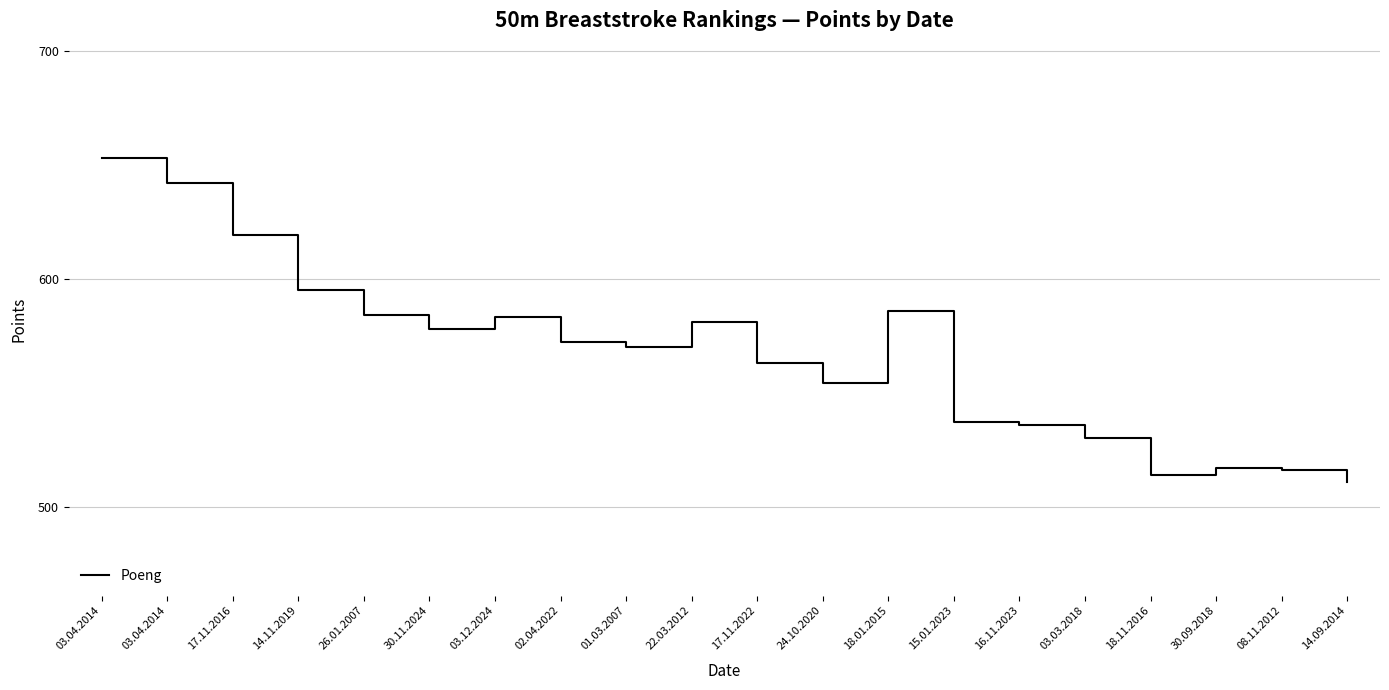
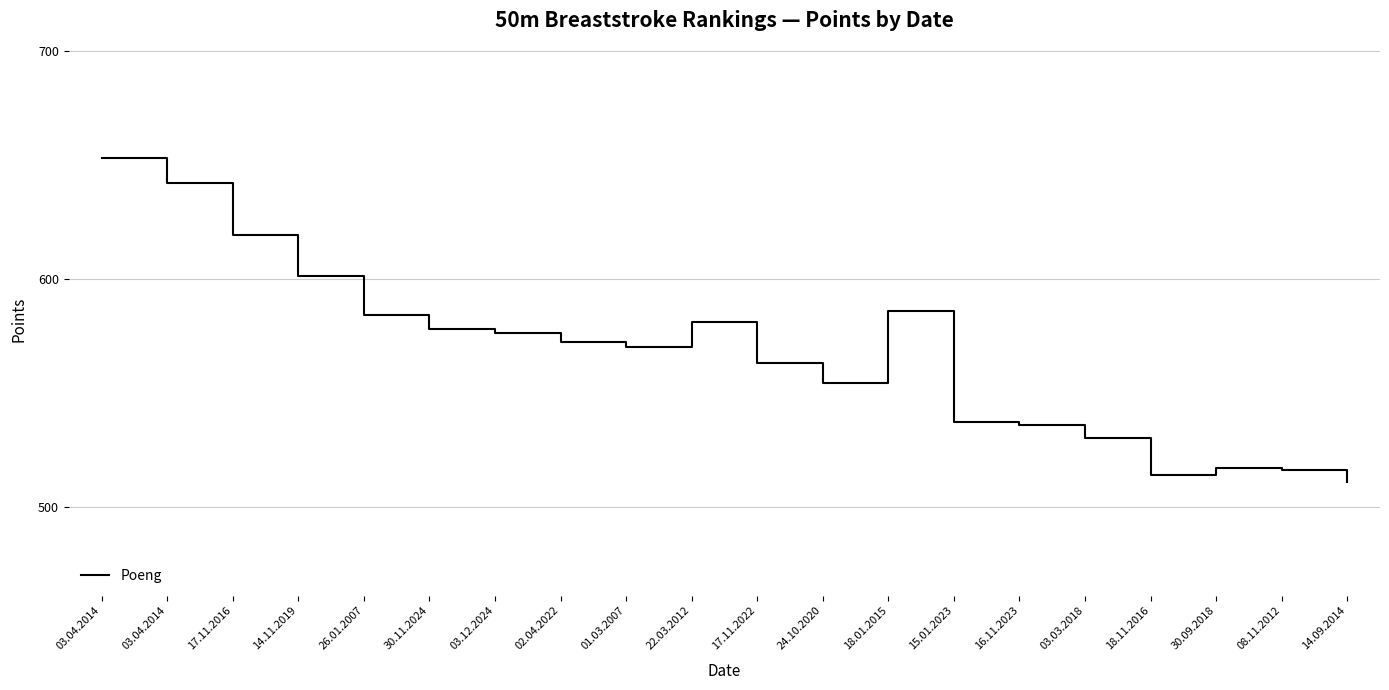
14.11.2019: 595 -> 601
03.12.2024: 583 -> 576
